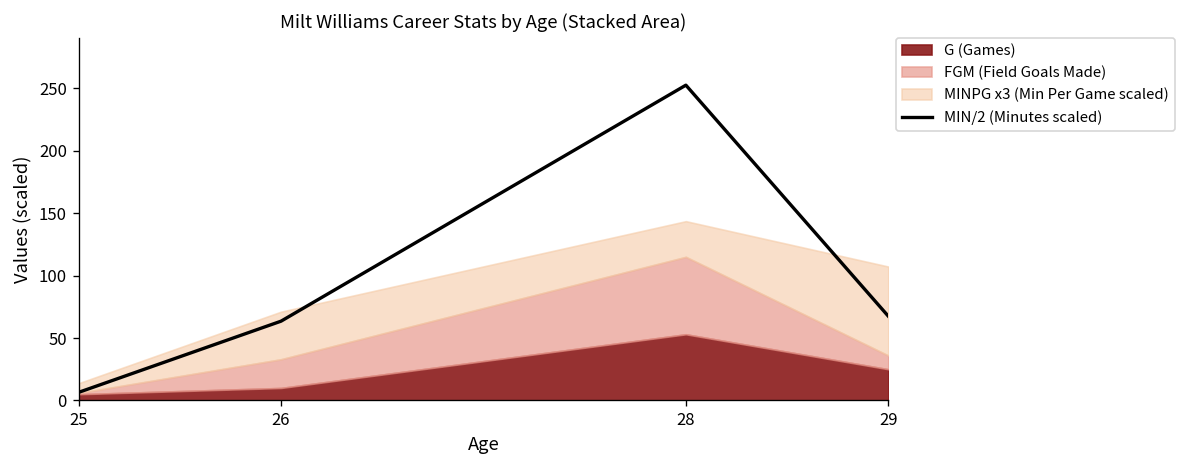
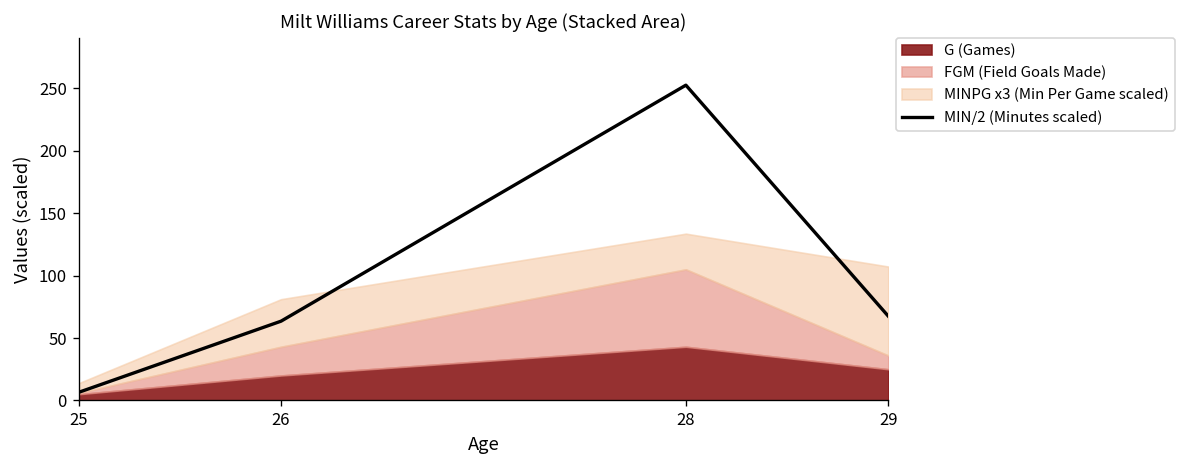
G (Games), 26: 10 -> 20
G (Games), 28: 53 -> 43
